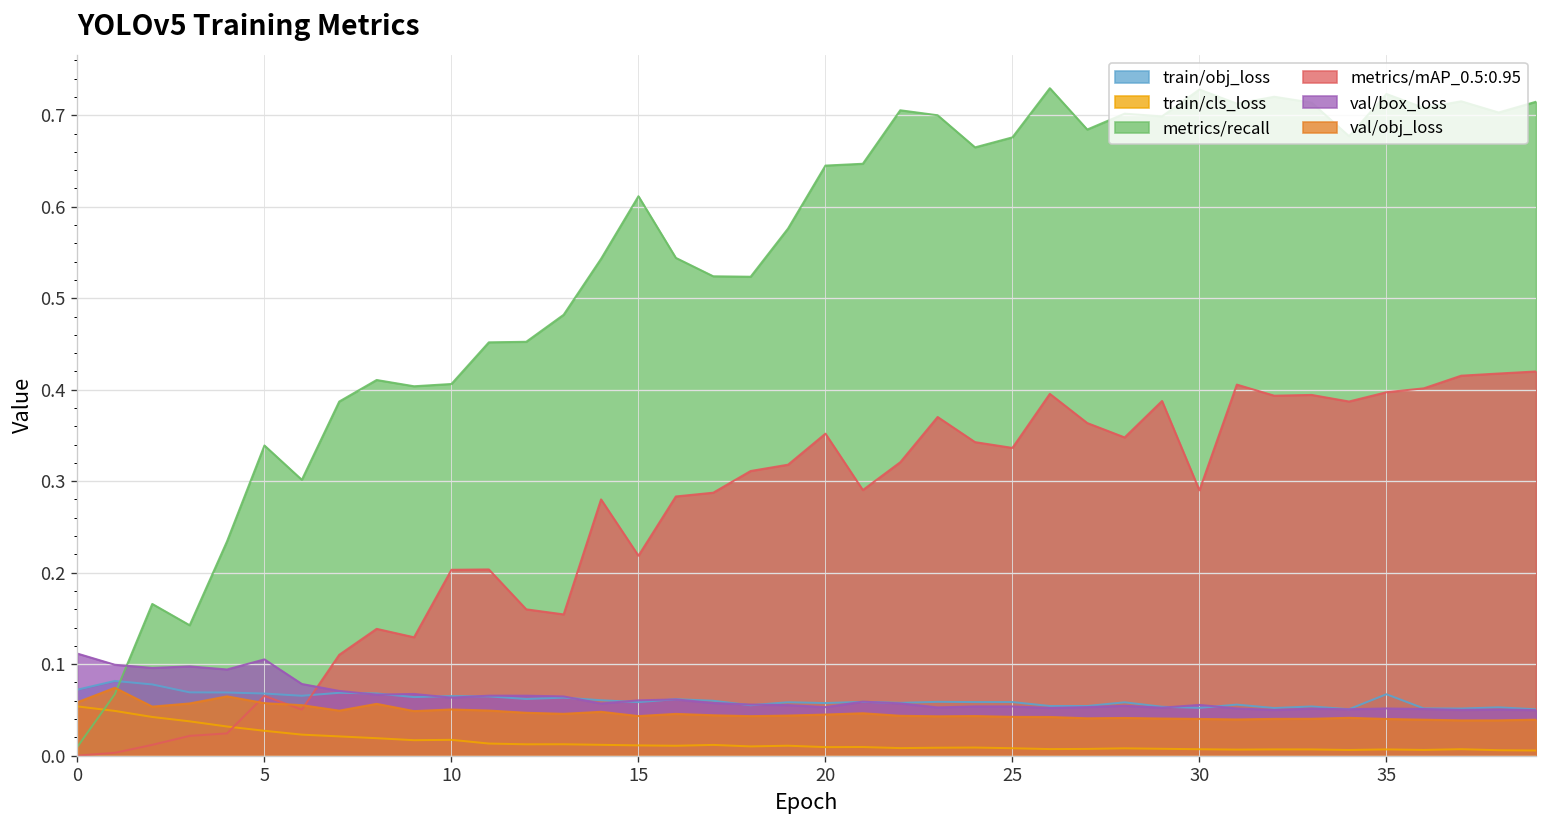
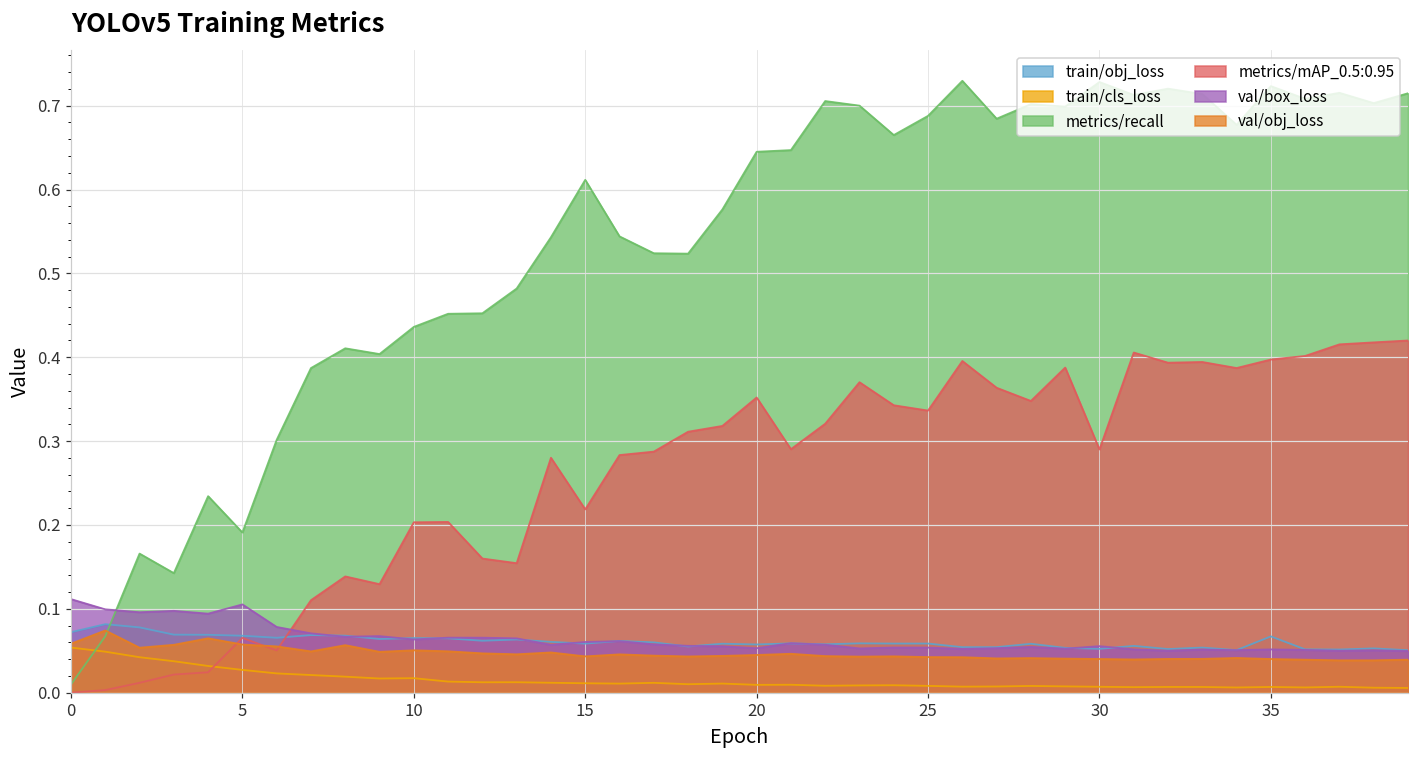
metrics/recall, 5: 0.34 -> 0.19
metrics/recall, 10: 0.41 -> 0.44
metrics/recall, 25: 0.68 -> 0.69
